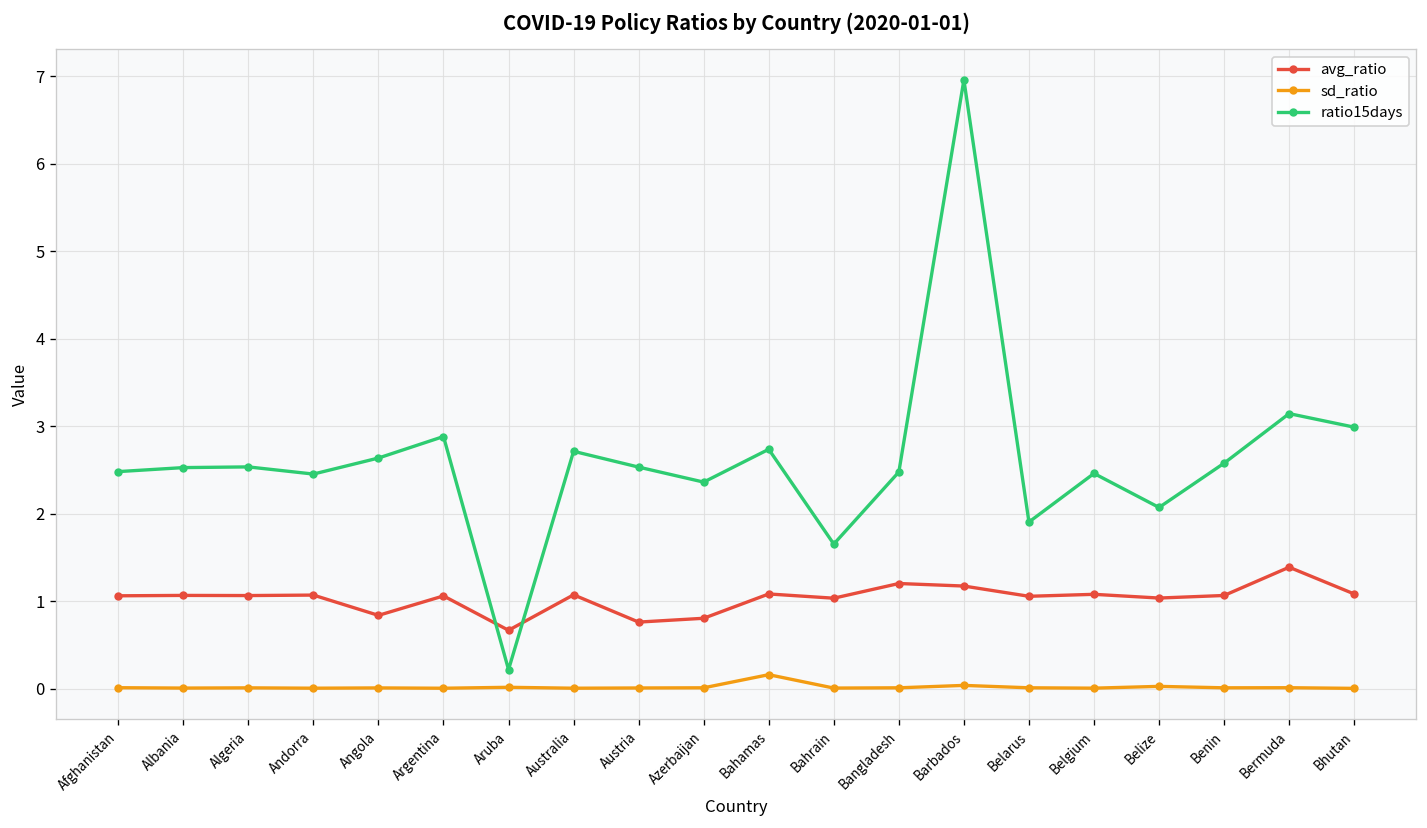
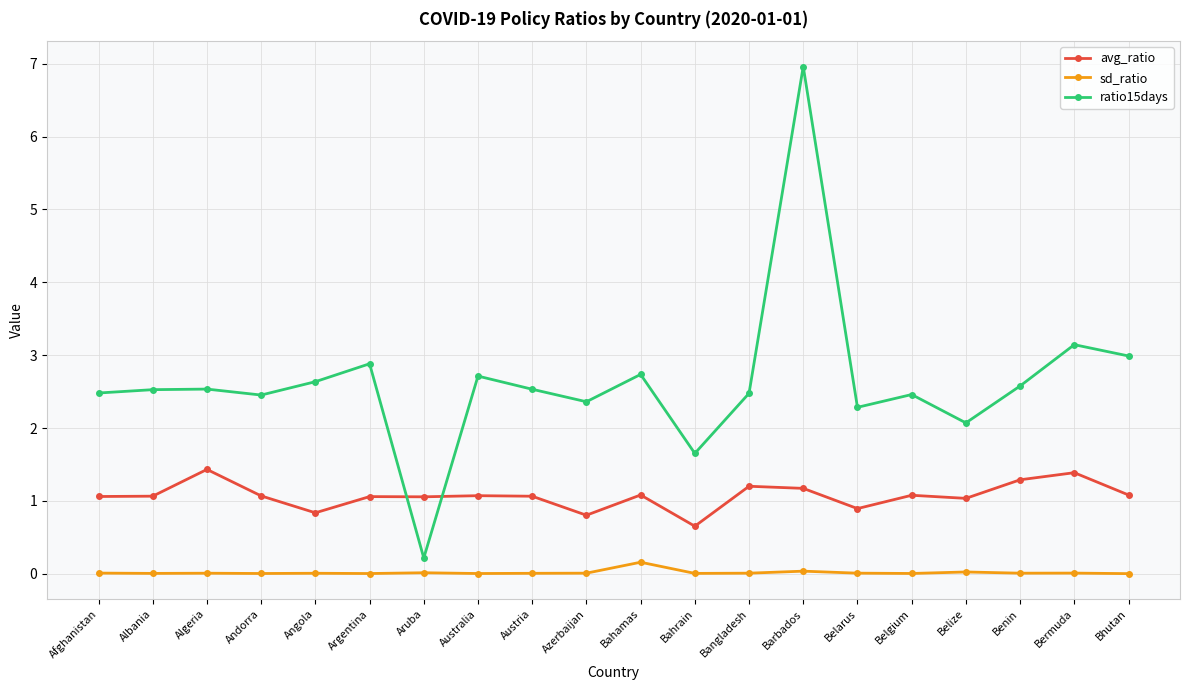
avg_ratio, Algeria: 1.1 -> 1.4
avg_ratio, Aruba: 0.7 -> 1.1
avg_ratio, Austria: 0.8 -> 1.1
avg_ratio, Bahrain: 1.0 -> 0.7
avg_ratio, Belarus: 1.1 -> 0.9
ratio15days, Belarus: 1.9 -> 2.3
avg_ratio, Benin: 1.1 -> 1.3
